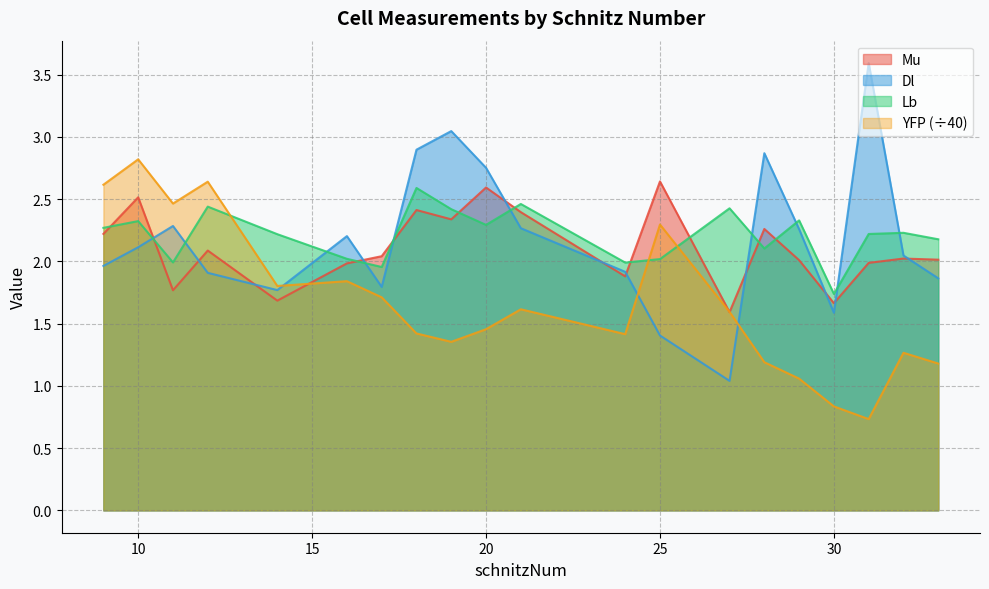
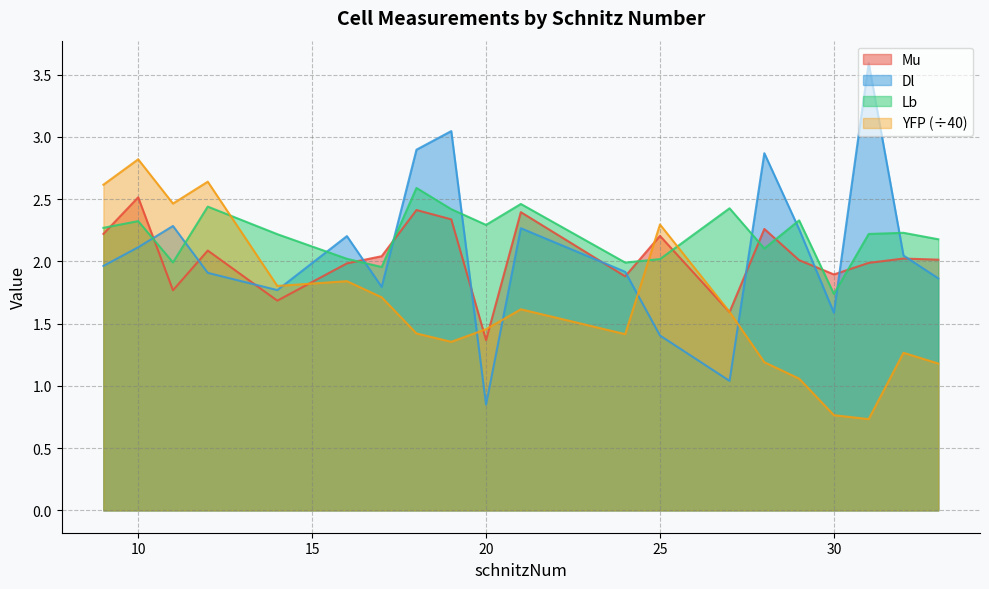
Mu, 20: 2.59 -> 1.37
Dl, 20: 2.75 -> 0.85
Mu, 25: 2.64 -> 2.21
Mu, 30: 1.66 -> 1.90
YFP (÷40), 30: 0.84 -> 0.76
